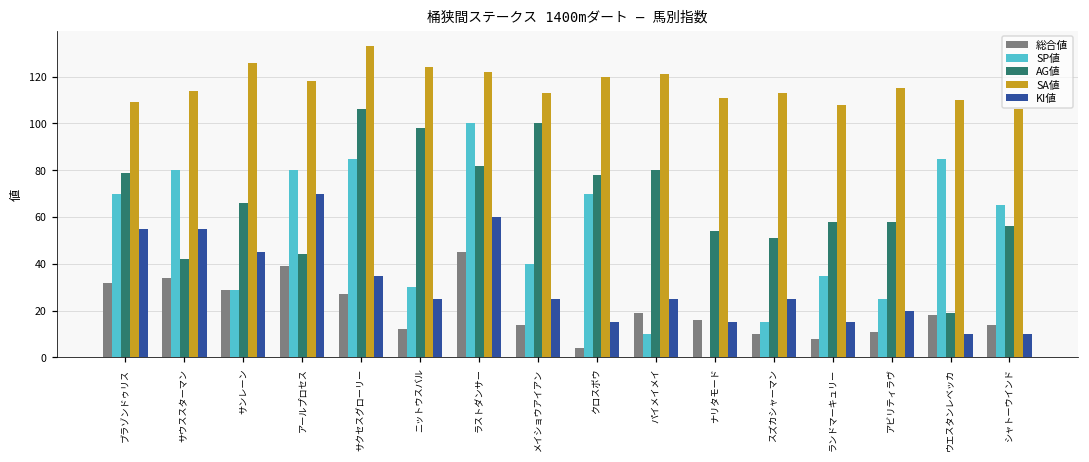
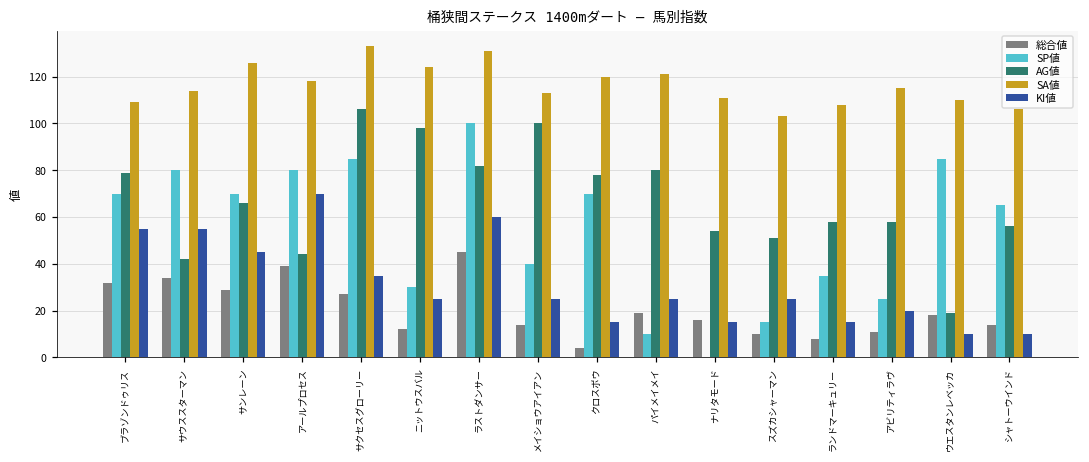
SP値, サンレーン: 29 -> 70
SA値, ラストダンサー: 122 -> 131
SA値, スズカシャーマン: 113 -> 103
